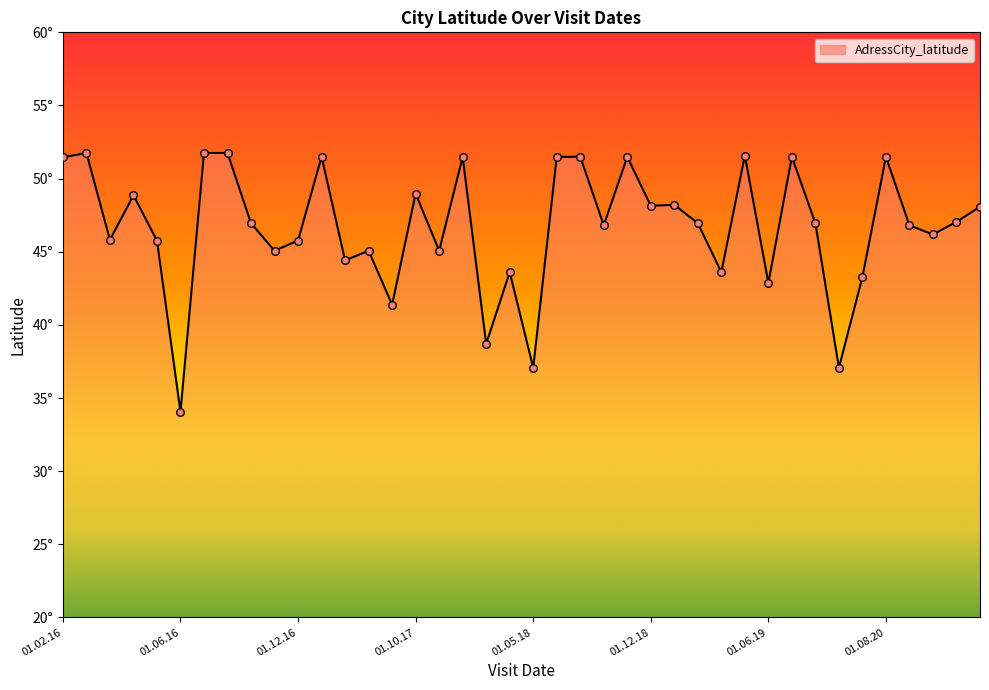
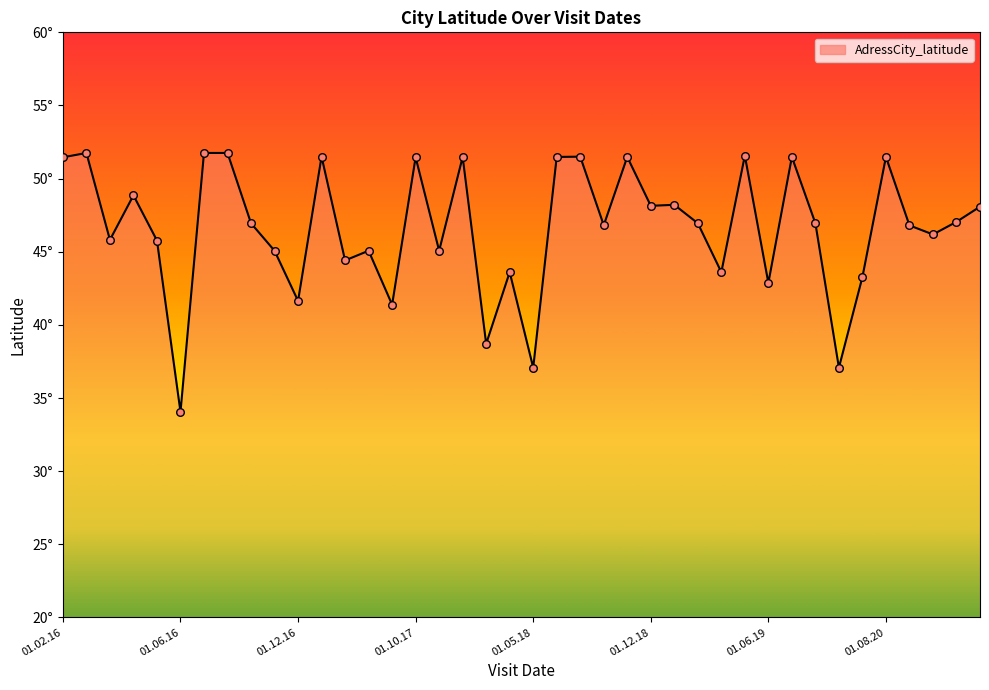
01.12.16: 45.8° -> 41.6°
01.10.17: 49.0° -> 51.5°
